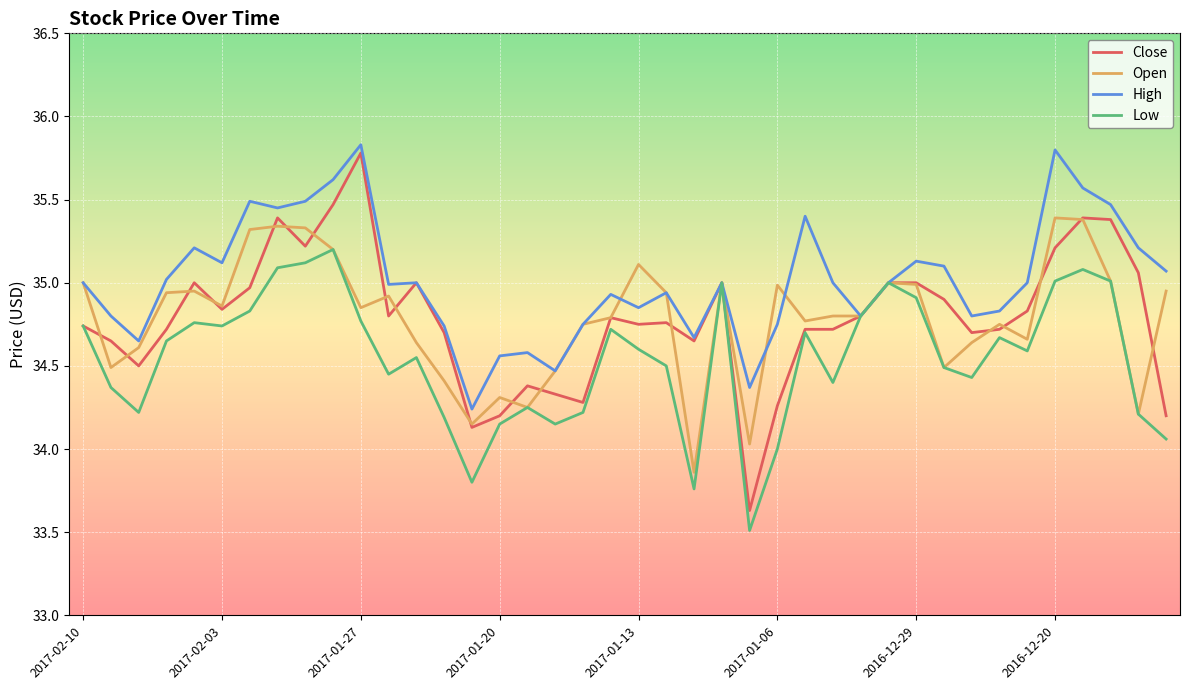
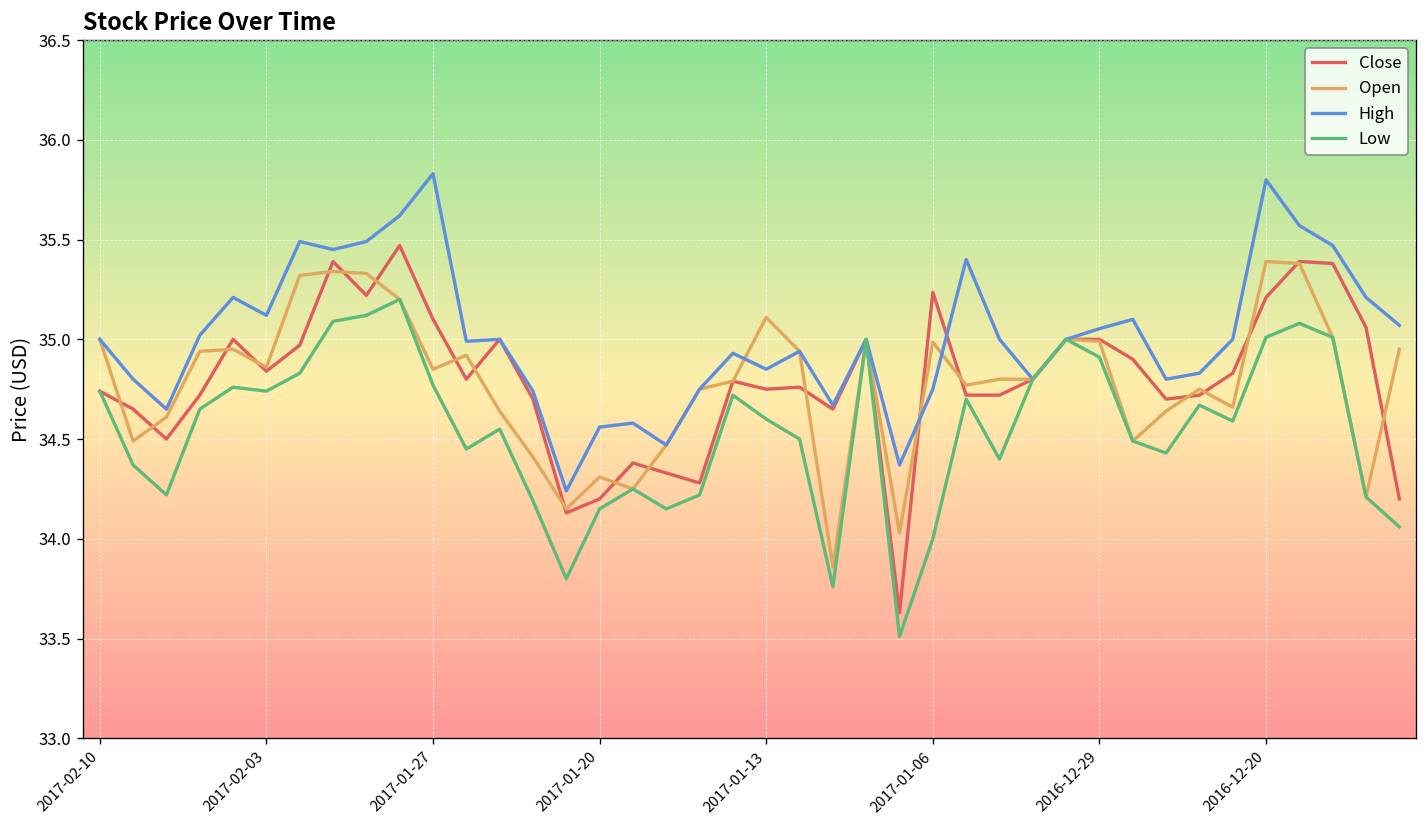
Close, 2017-01-27: 35.78 -> 35.10
Close, 2017-01-06: 34.26 -> 35.24
High, 2016-12-29: 35.13 -> 35.05
